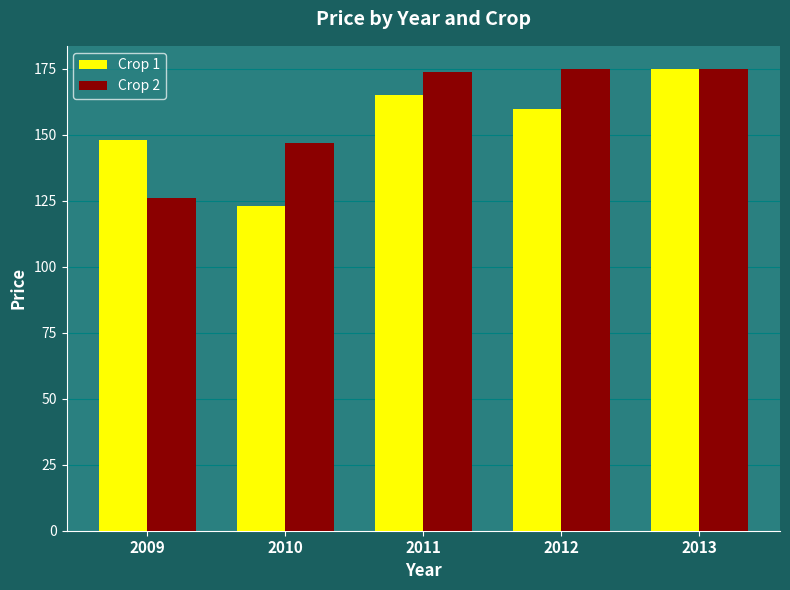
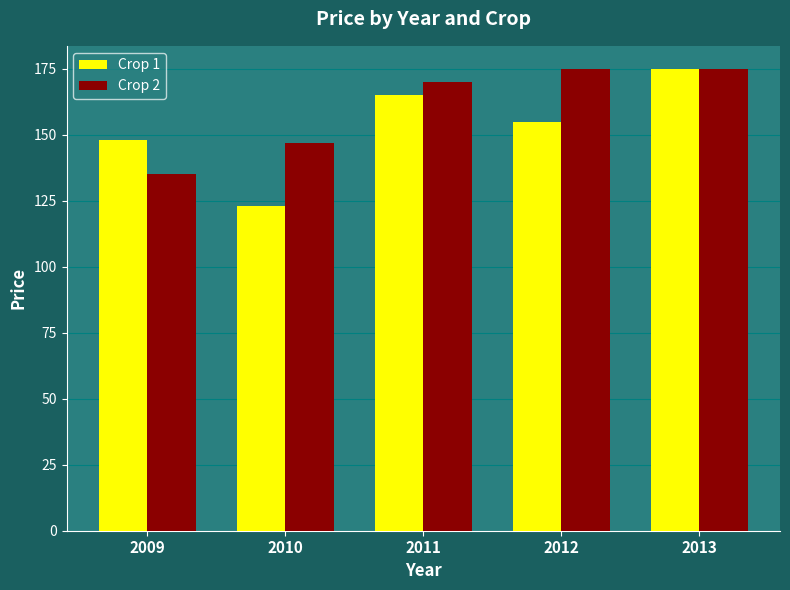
Crop 2, 2009: 126 -> 135
Crop 2, 2011: 174 -> 170
Crop 1, 2012: 160 -> 155
